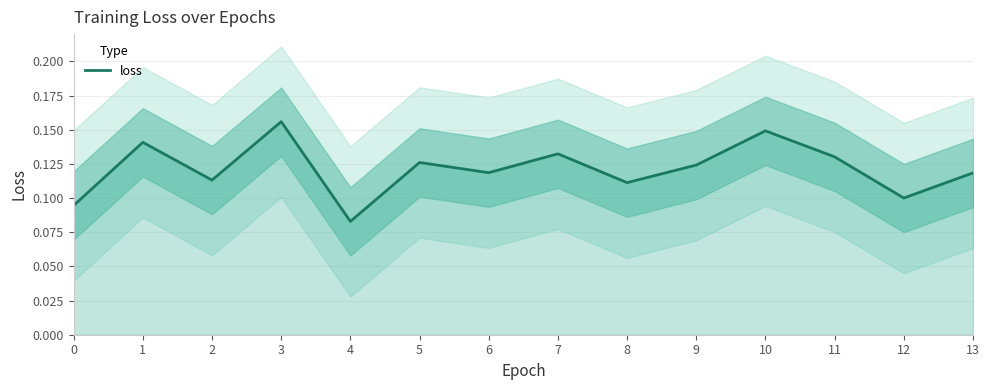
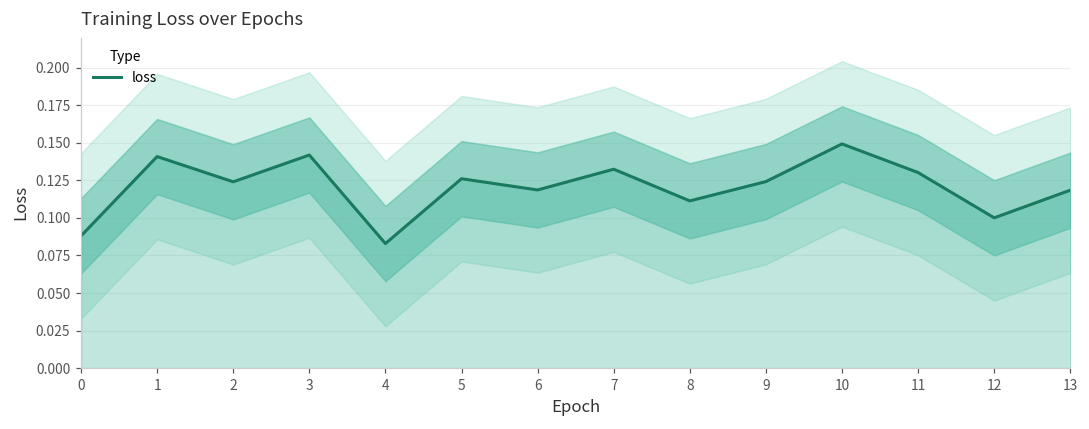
loss, 0: 0.095 -> 0.088
loss, 2: 0.113 -> 0.124
loss, 3: 0.156 -> 0.142
